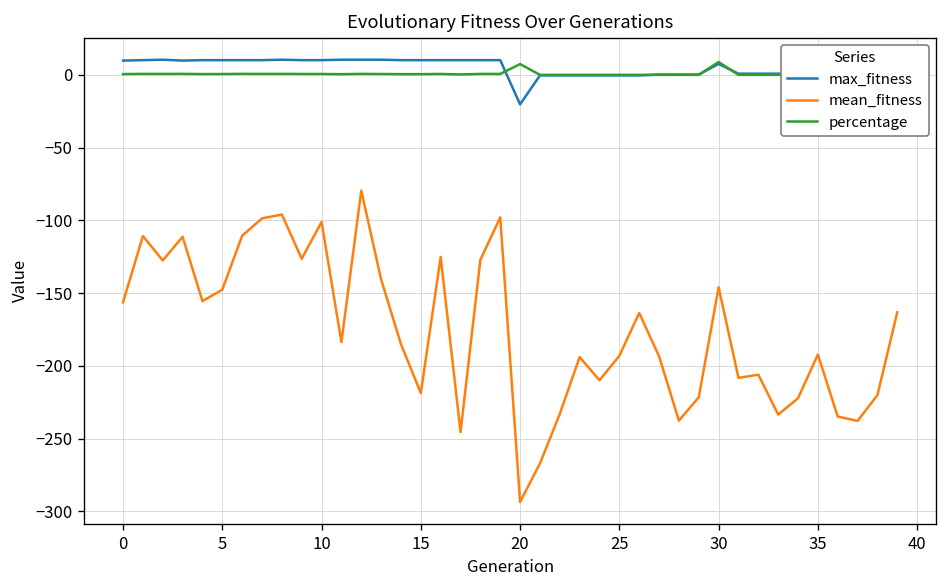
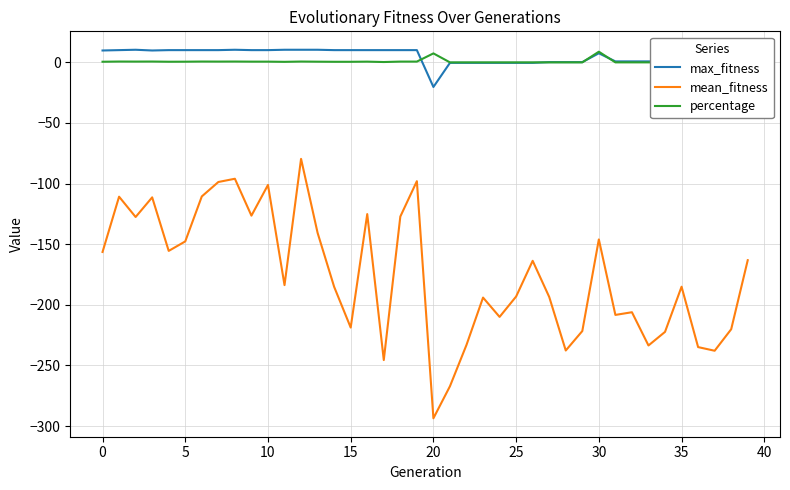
mean_fitness, 35: -192 -> -185
